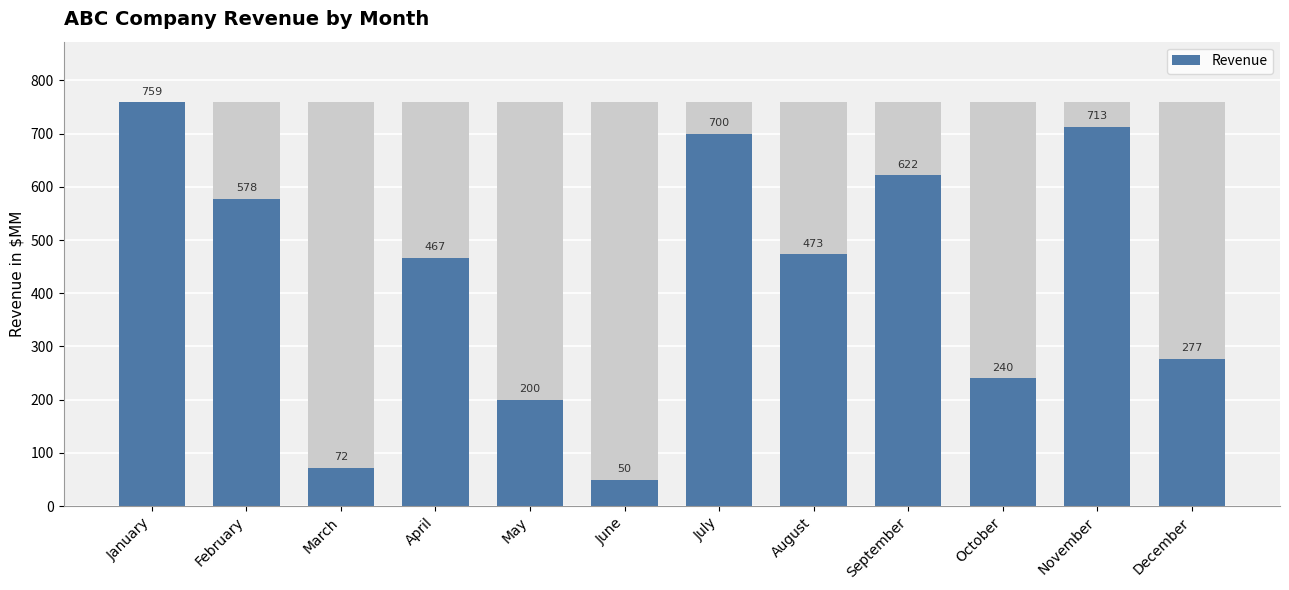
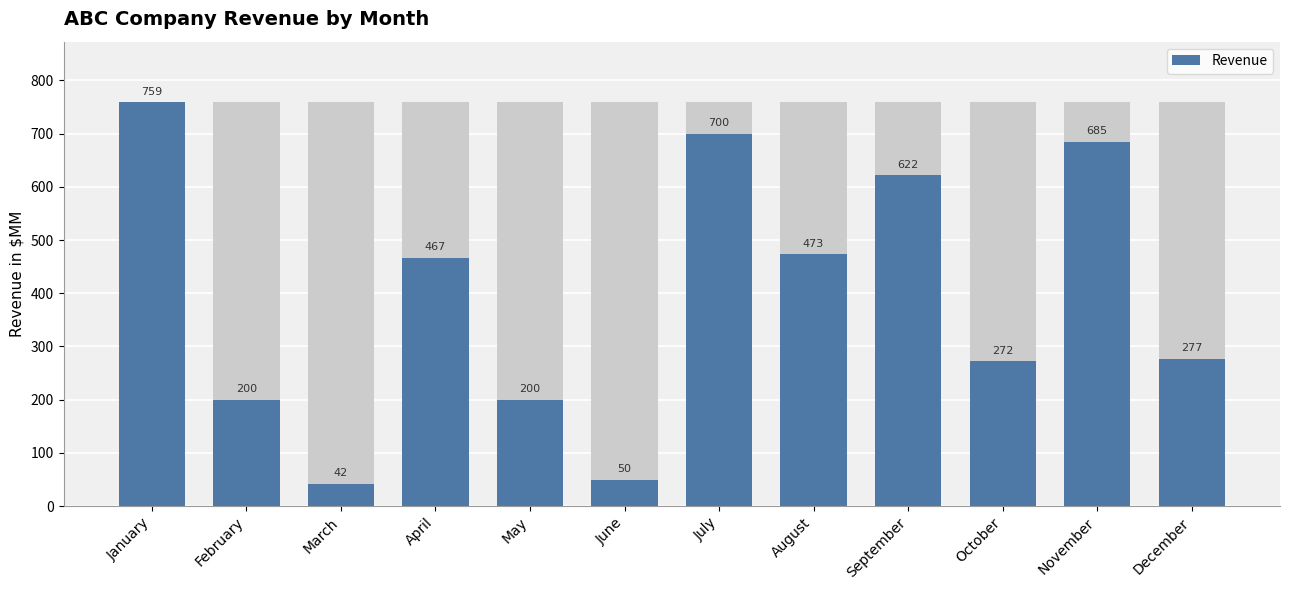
Revenue, February: 578 -> 200
Revenue, March: 72 -> 42
Revenue, October: 240 -> 272
Revenue, November: 713 -> 685
